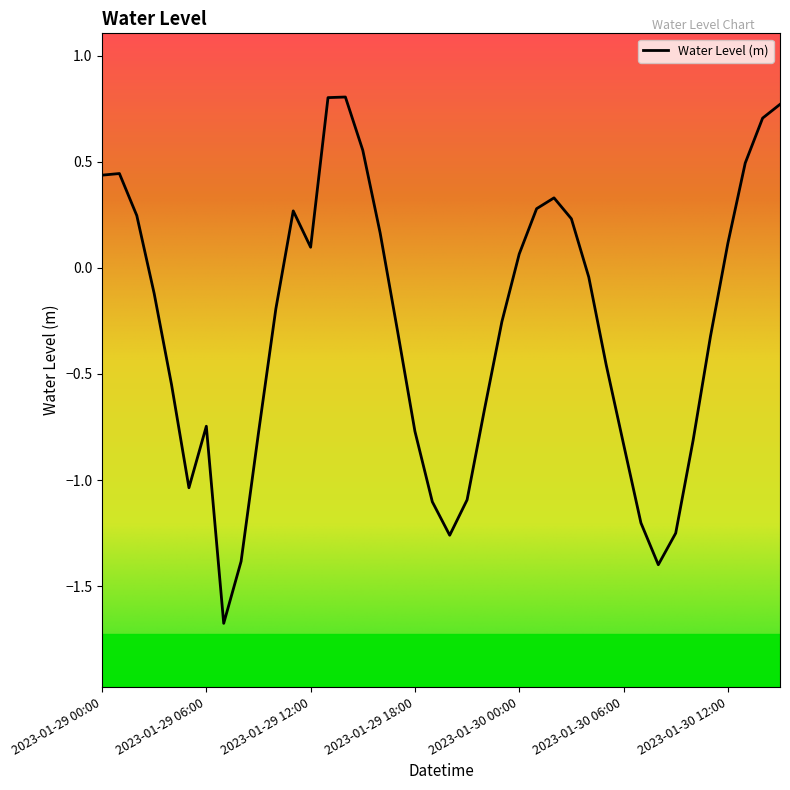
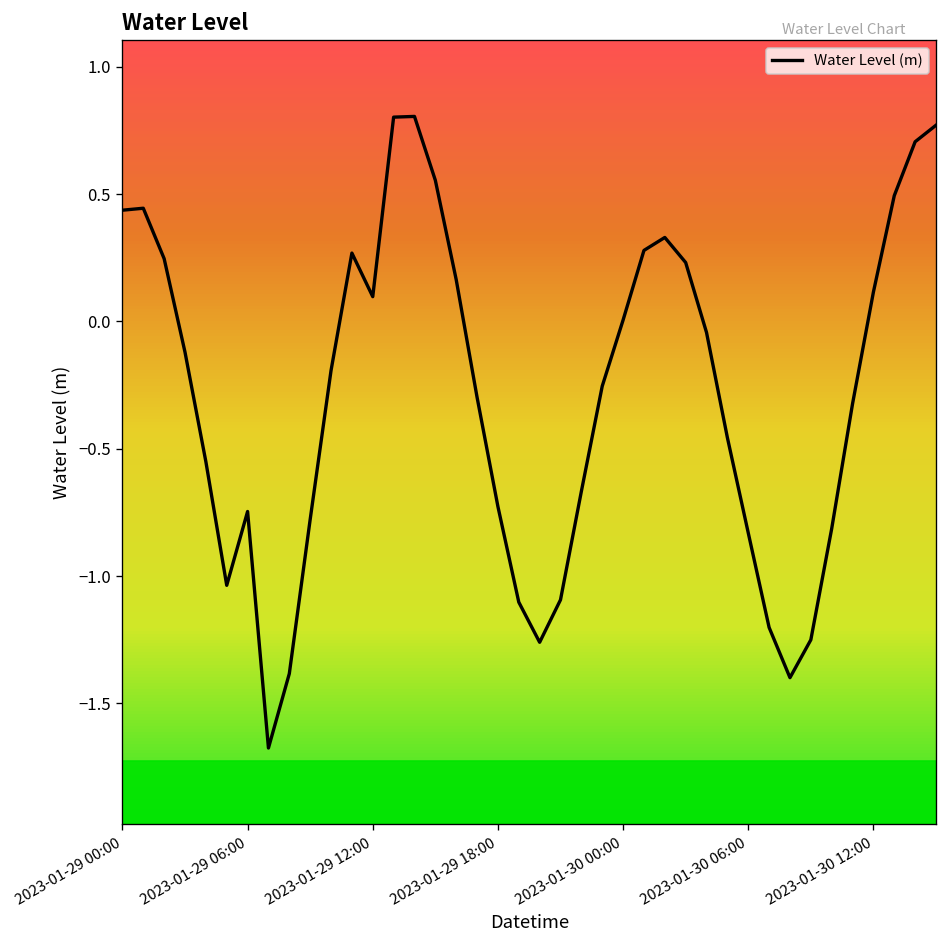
2023-01-29 18:00: -0.77 -> -0.73
2023-01-30 00:00: 0.07 -> 0.01
